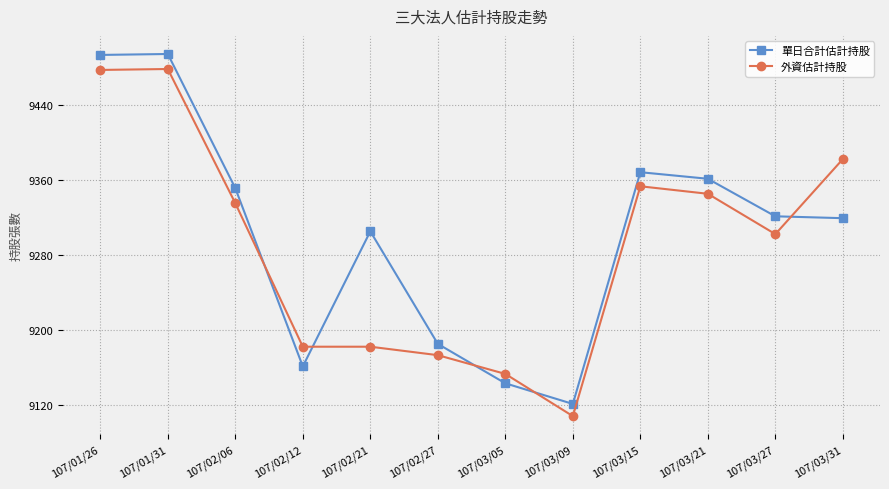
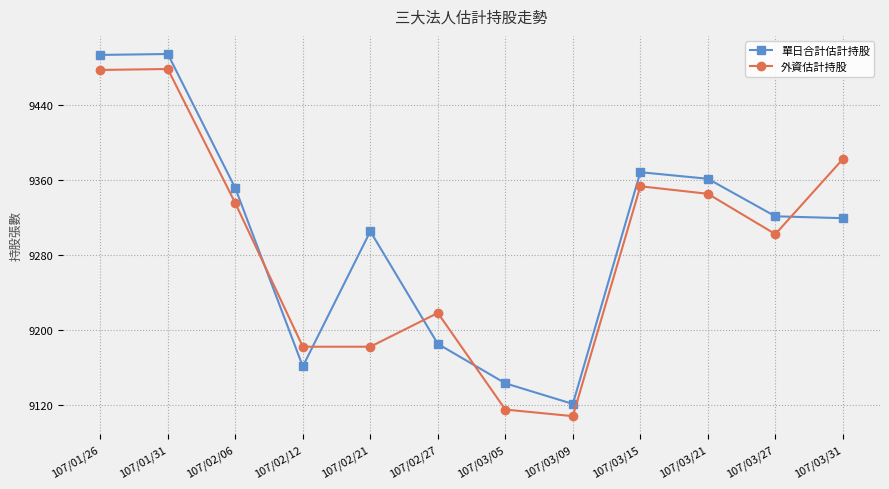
外資估計持股, 107/02/27: 9170 -> 9220
外資估計持股, 107/03/05: 9150 -> 9120
